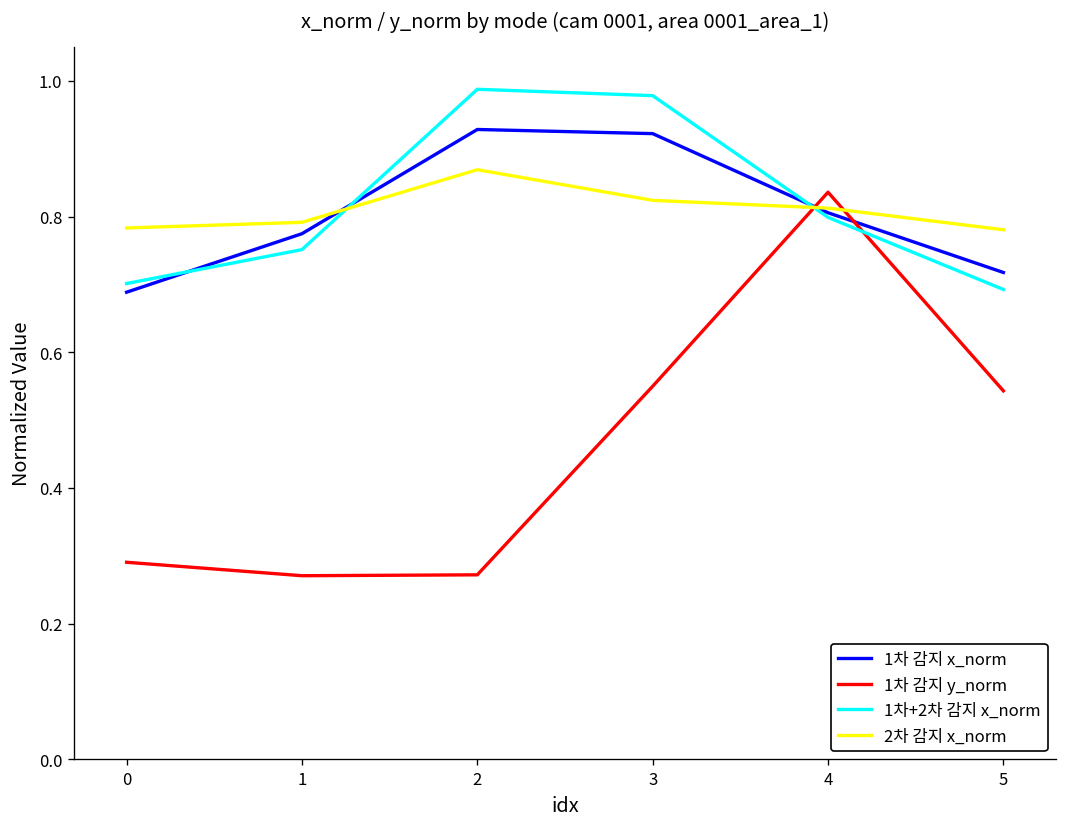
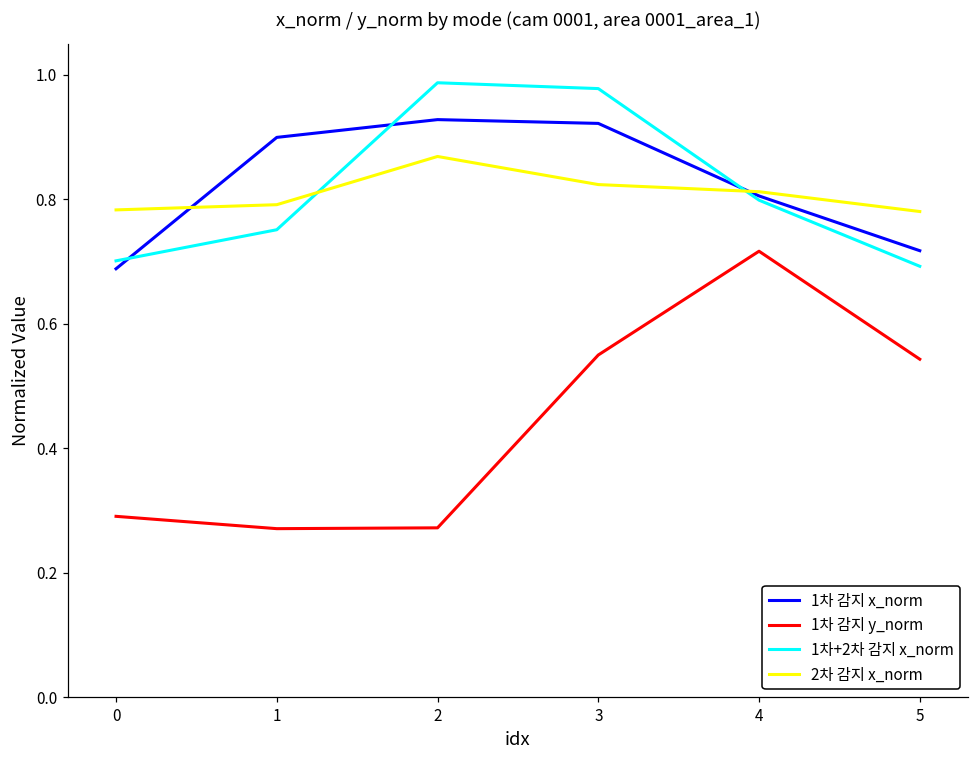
1차 감지 x_norm, 1: 0.77 -> 0.90
1차 감지 y_norm, 4: 0.84 -> 0.72
